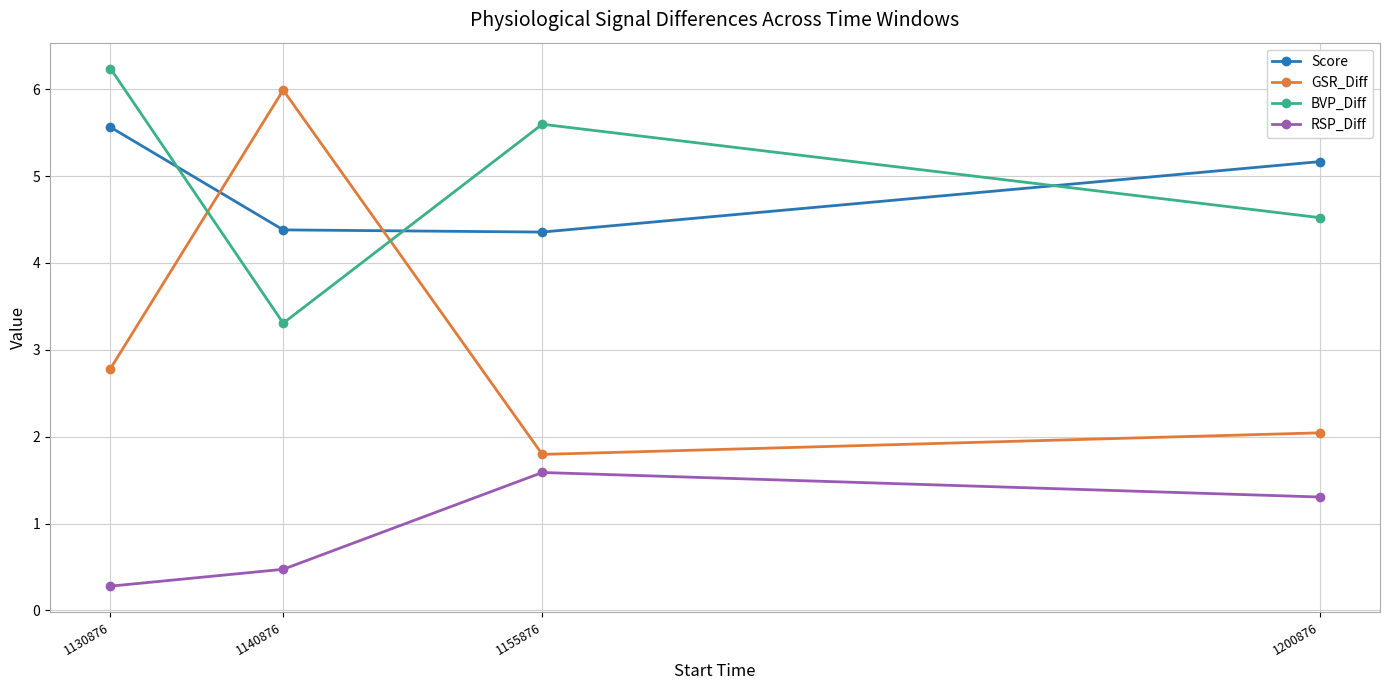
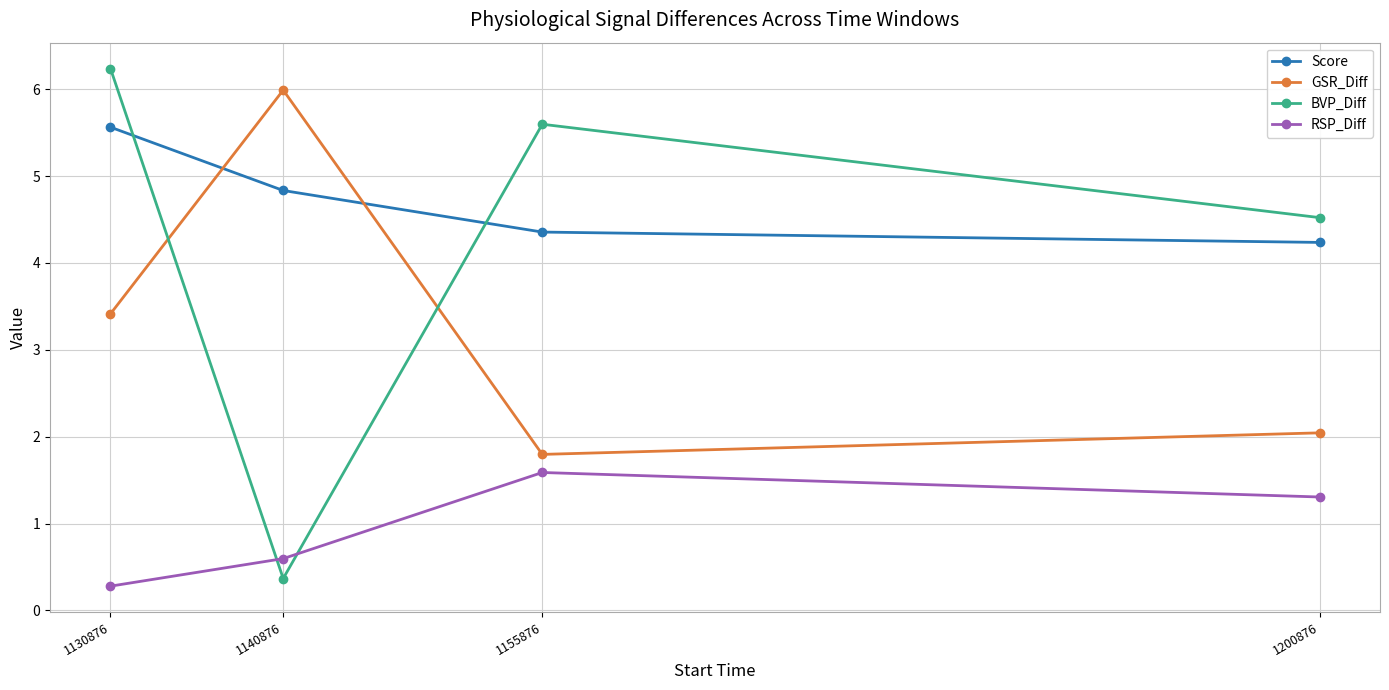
GSR_Diff, 1130876: 2.8 -> 3.4
Score, 1140876: 4.4 -> 4.8
BVP_Diff, 1140876: 3.3 -> 0.4
RSP_Diff, 1140876: 0.5 -> 0.6
Score, 1200876: 5.2 -> 4.2
